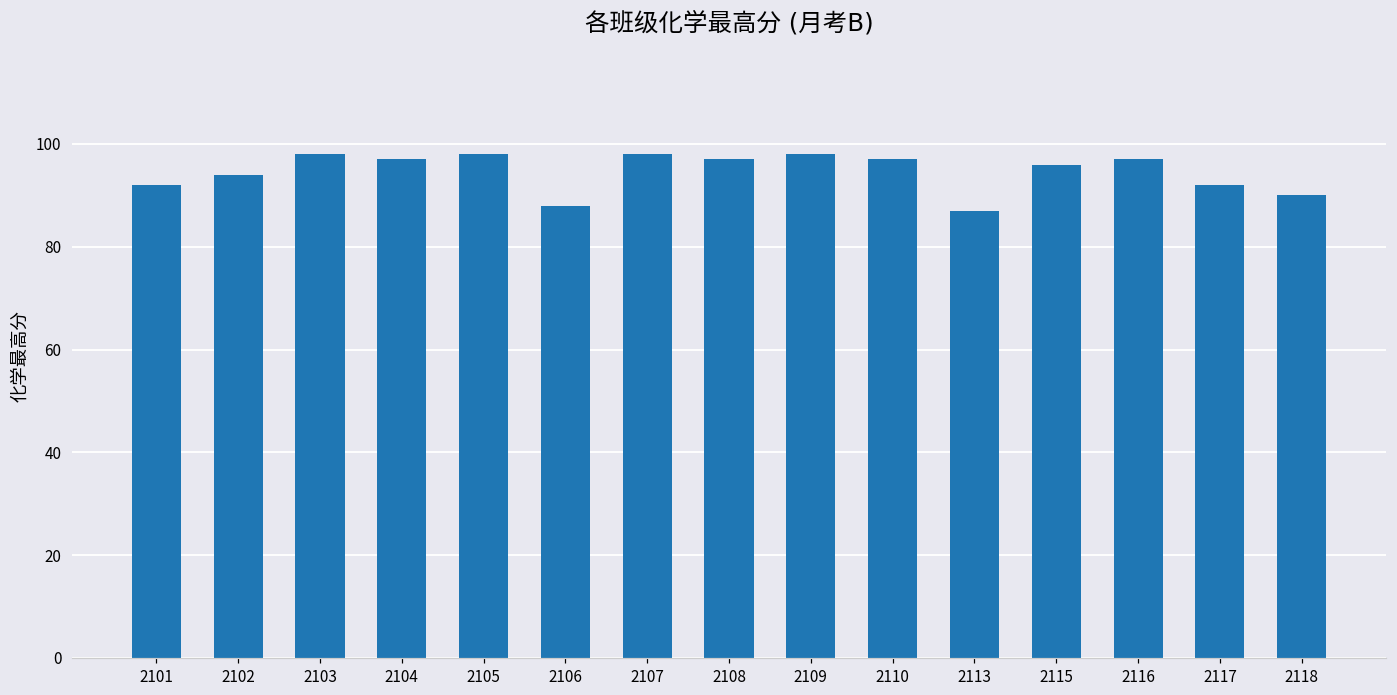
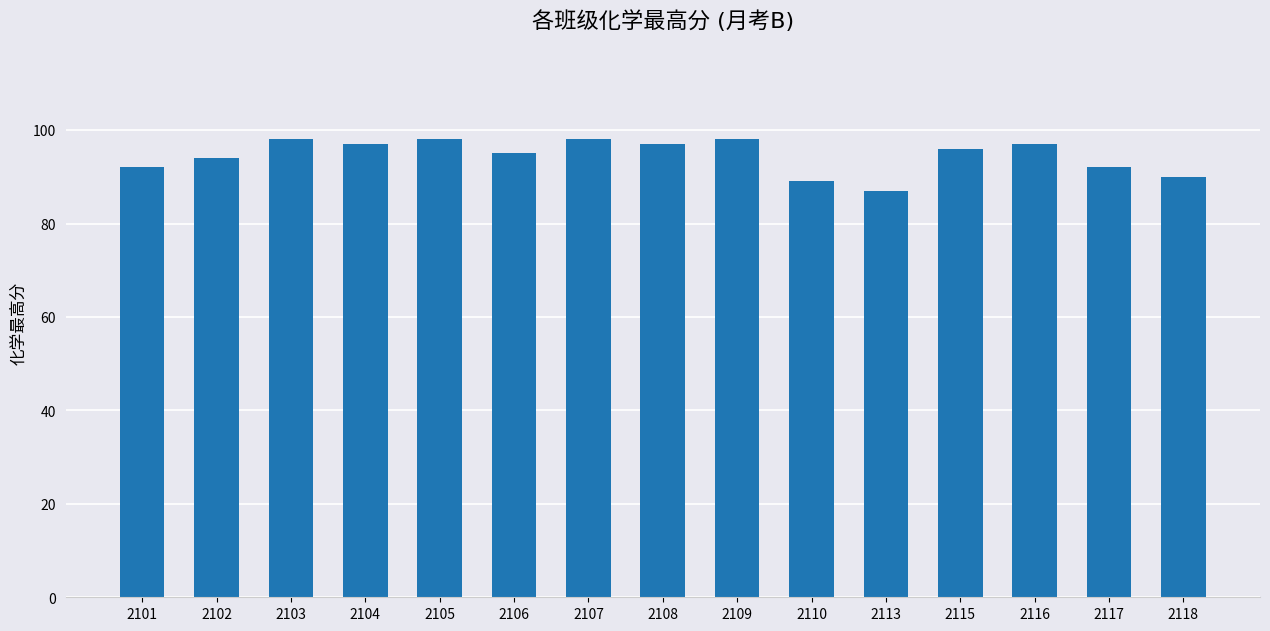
2106: 88 -> 95
2110: 97 -> 89
